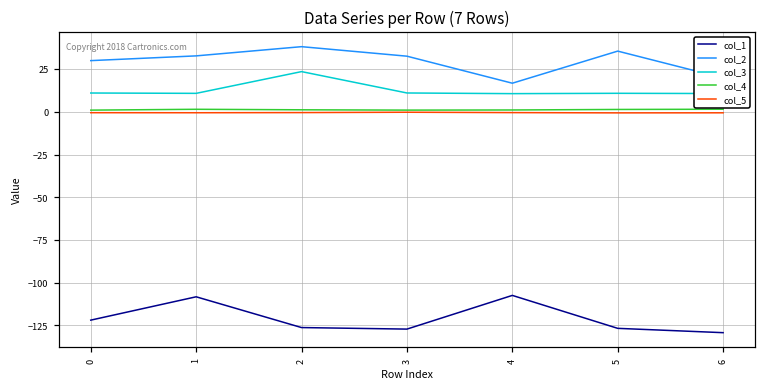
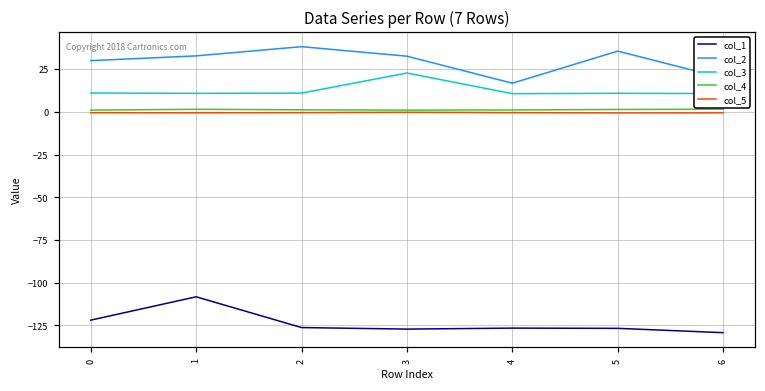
col_3, 2: 24 -> 11
col_3, 3: 11 -> 23
col_1, 4: -107 -> -127
